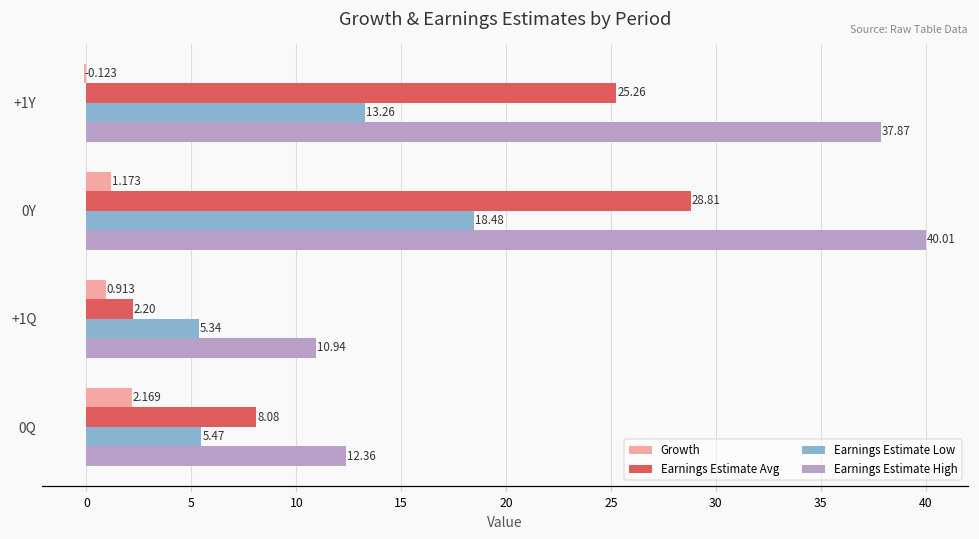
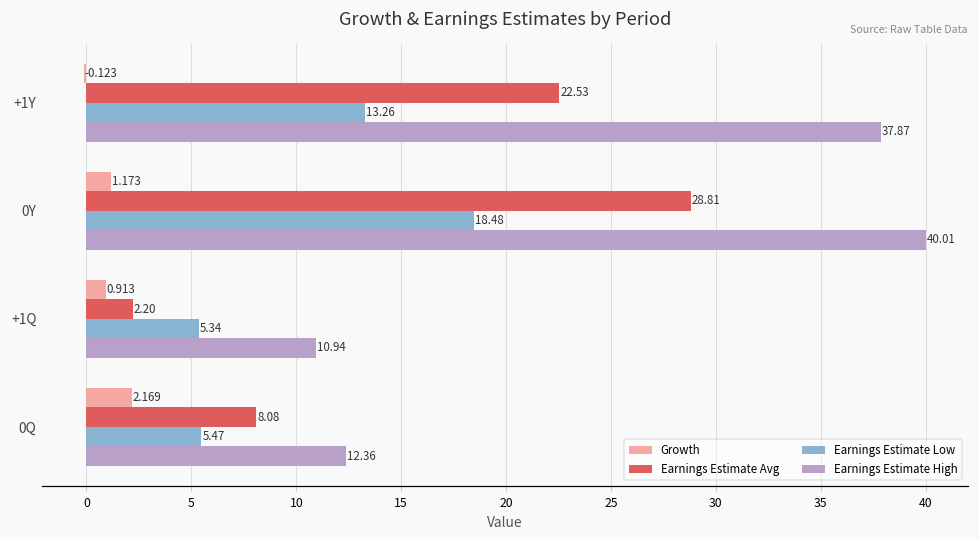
Earnings Estimate Avg, +1Y: 25.26 -> 22.53
